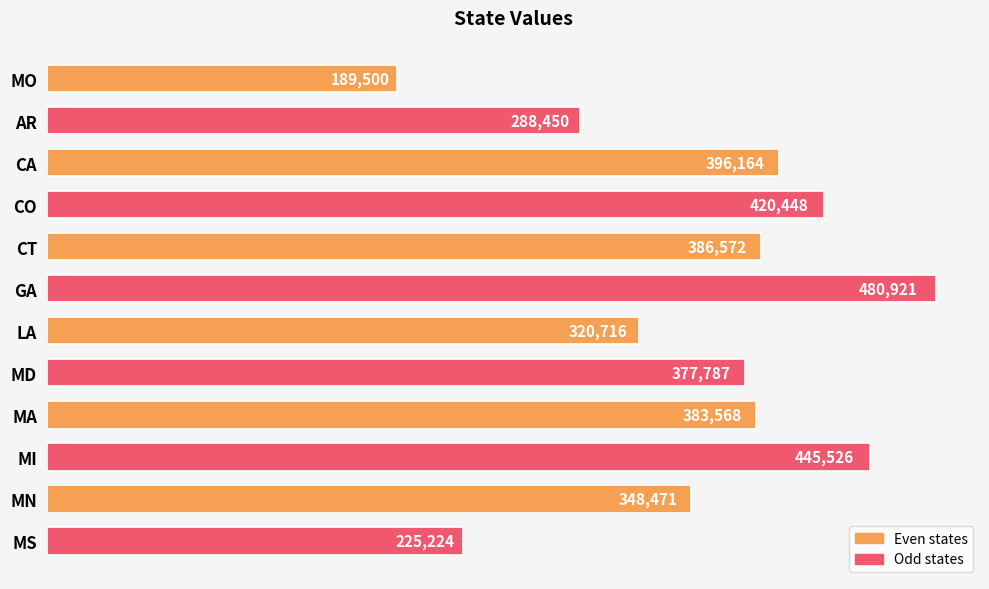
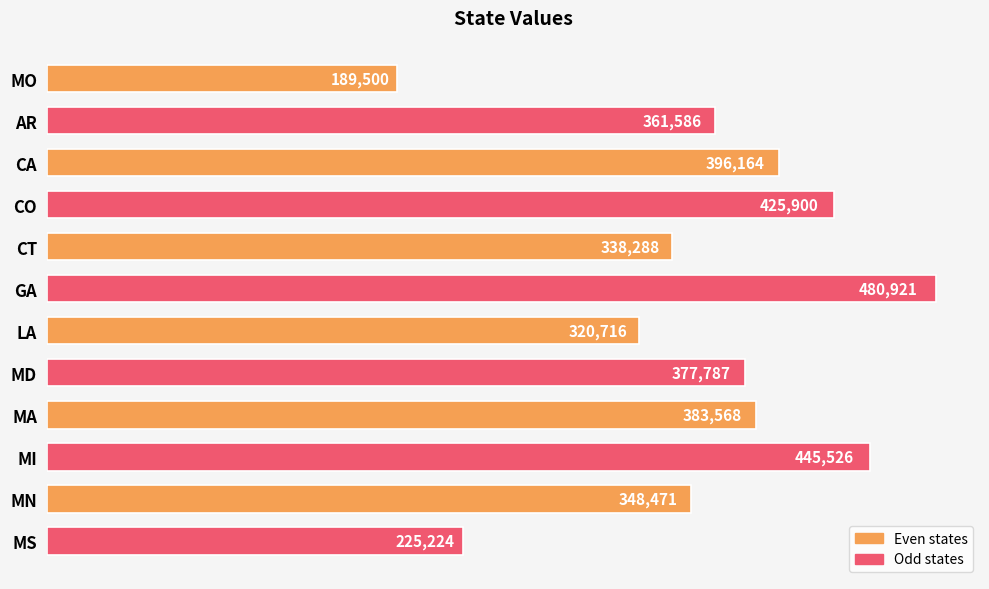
AR: 288,450 -> 361,586
CO: 420,448 -> 425,900
CT: 386,572 -> 338,288
